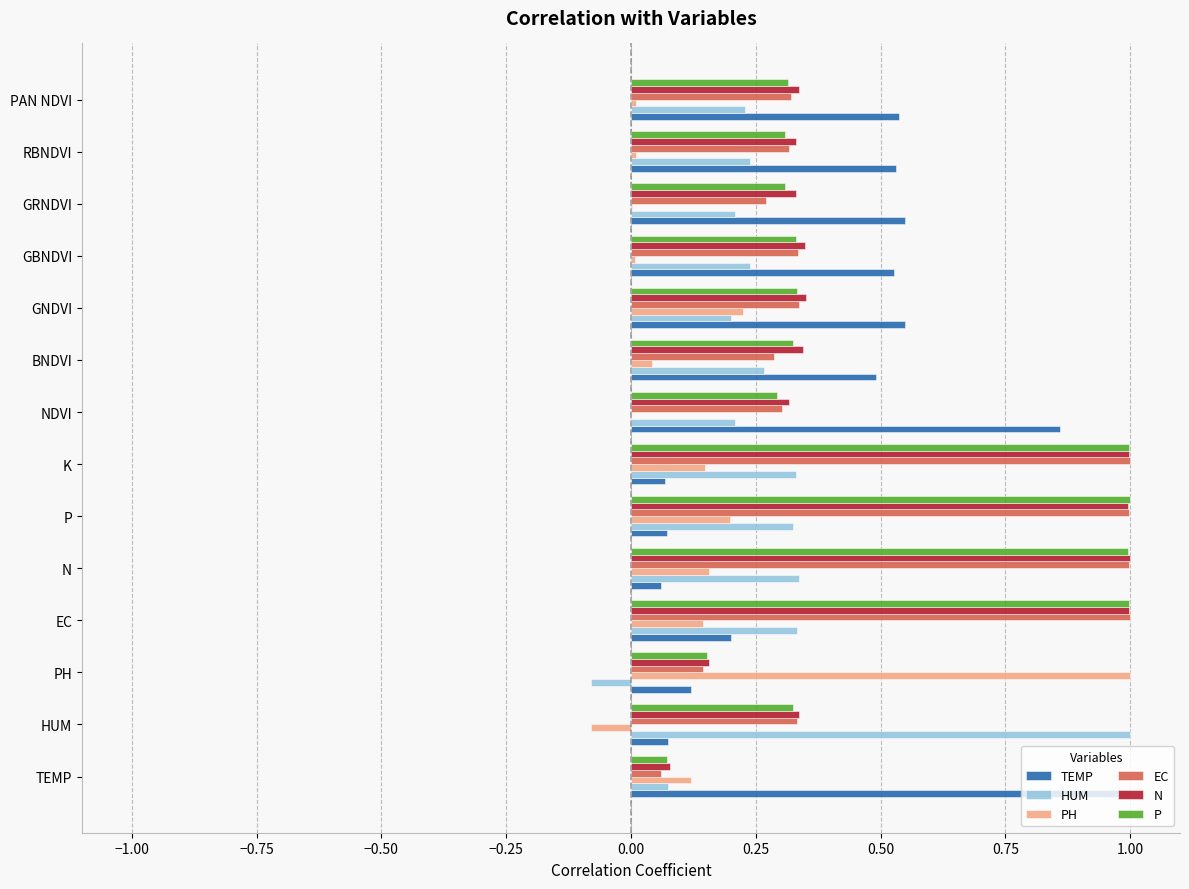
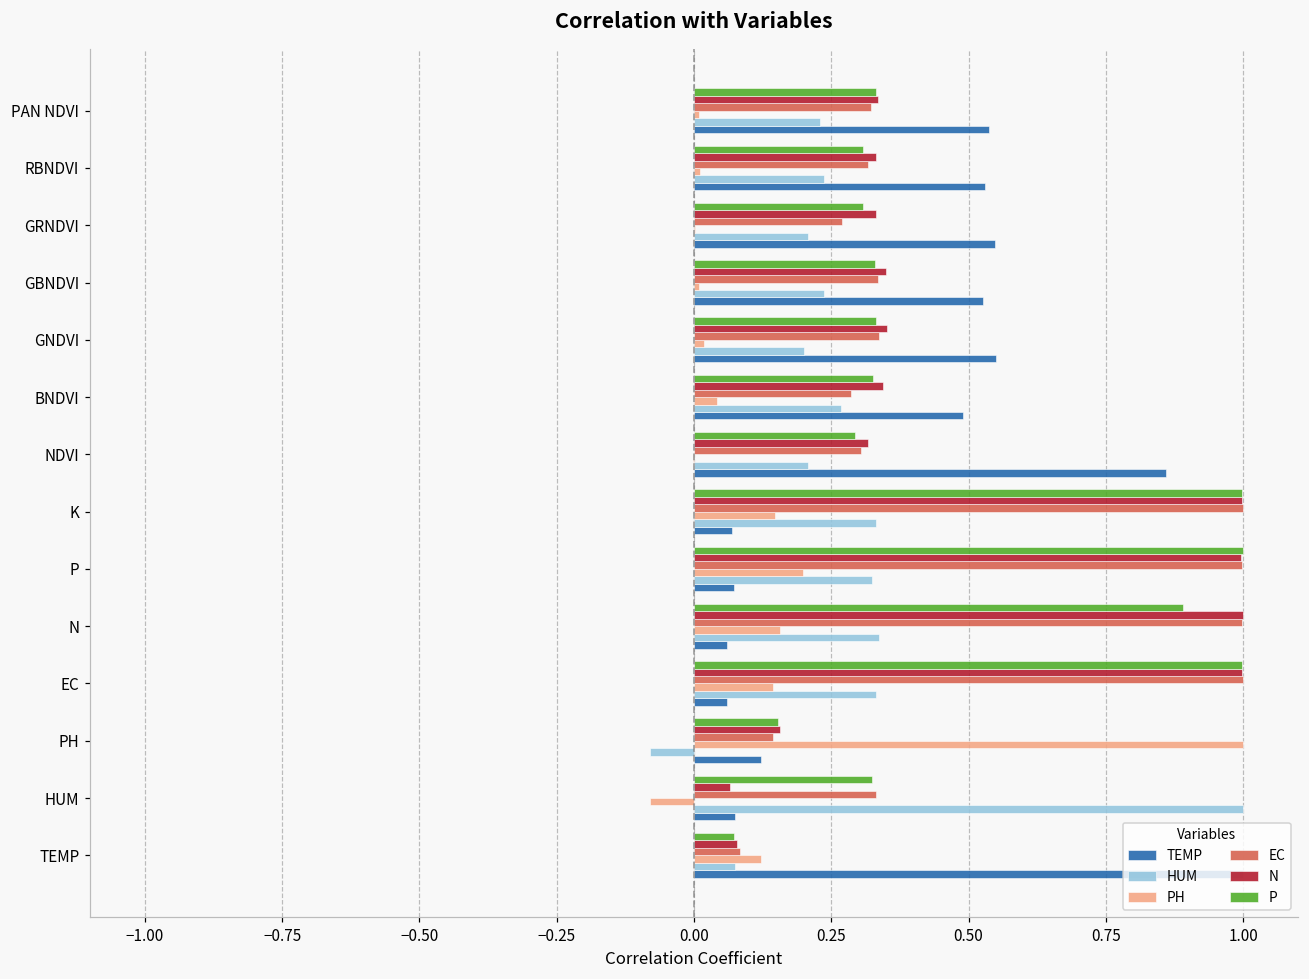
P, PAN NDVI: 0.31 -> 0.33
PH, GNDVI: 0.23 -> 0.02
P, N: 1.00 -> 0.89
TEMP, EC: 0.20 -> 0.06
N, HUM: 0.34 -> 0.07
EC, TEMP: 0.06 -> 0.08
